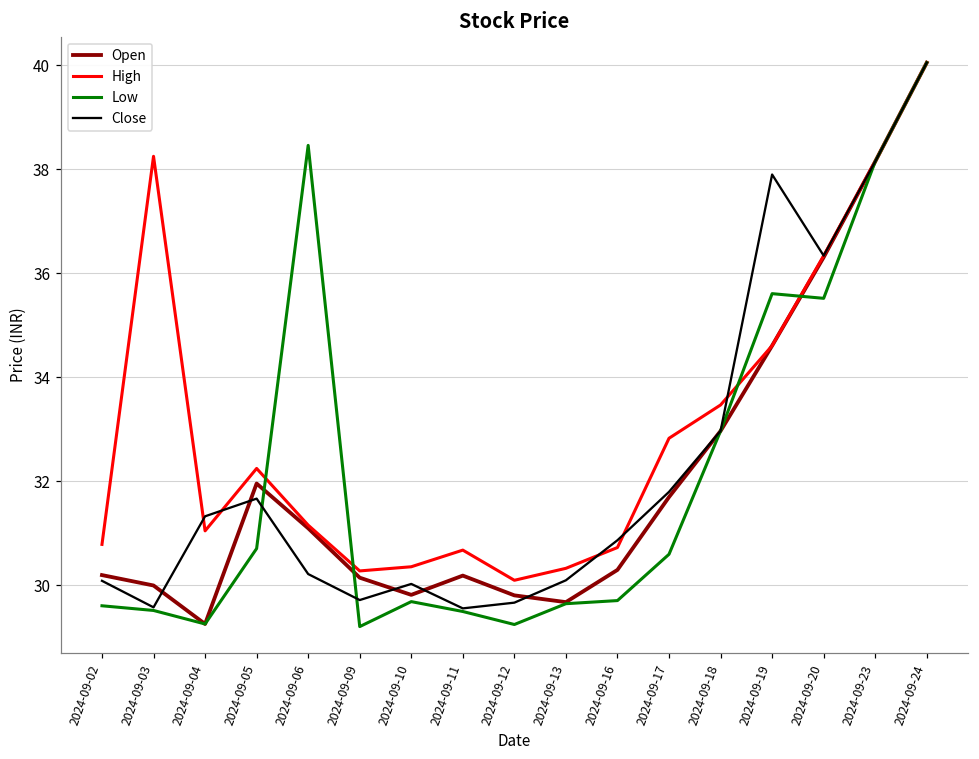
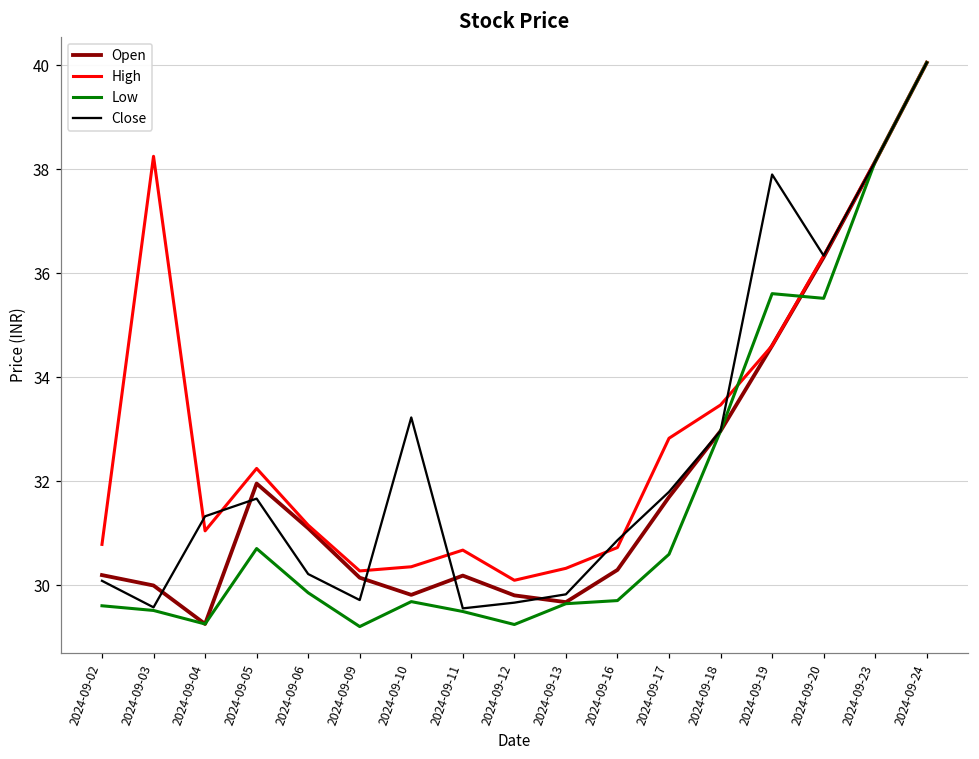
Low, 2024-09-06: 38.5 -> 29.9
Close, 2024-09-10: 30.0 -> 33.2
Close, 2024-09-13: 30.1 -> 29.8
